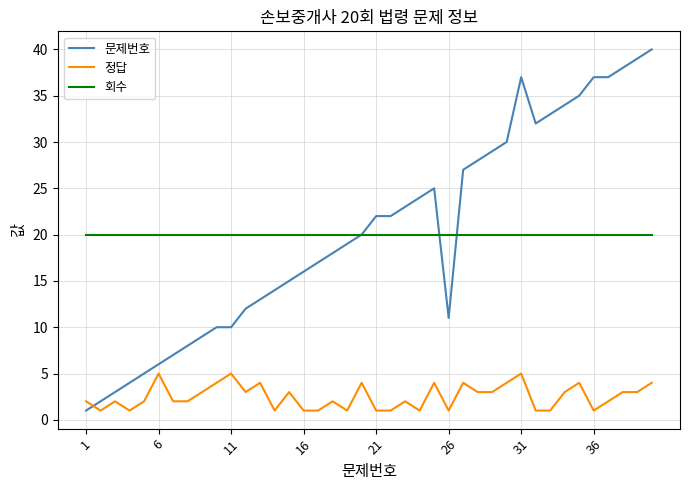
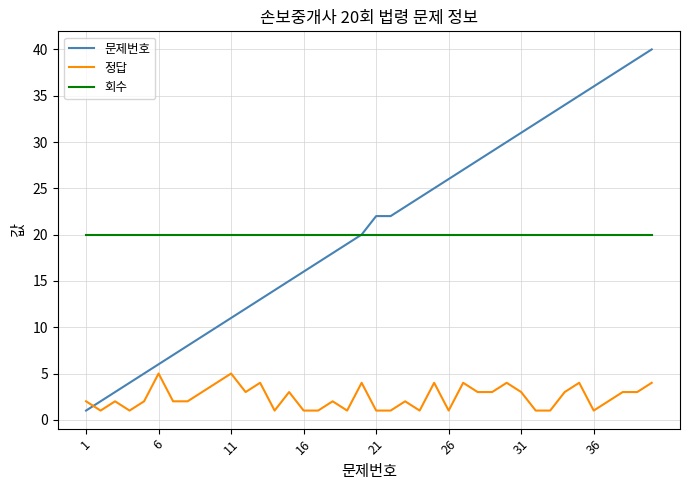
문제번호, 11: 10 -> 11
문제번호, 26: 11 -> 26
문제번호, 31: 37 -> 31
정답, 31: 5 -> 3
문제번호, 36: 37 -> 36
